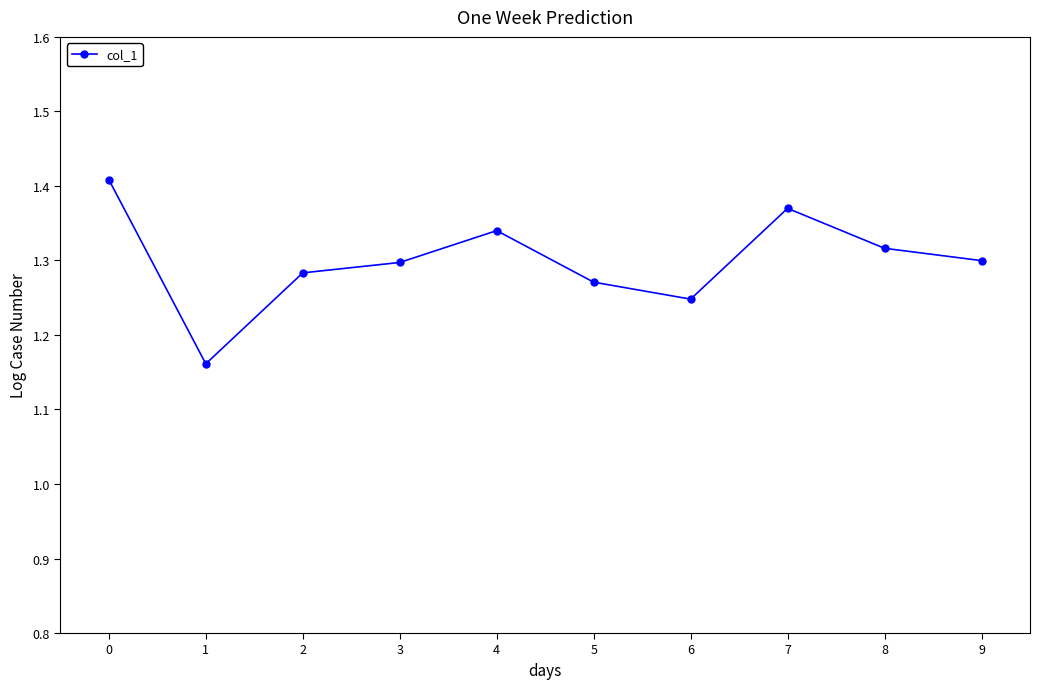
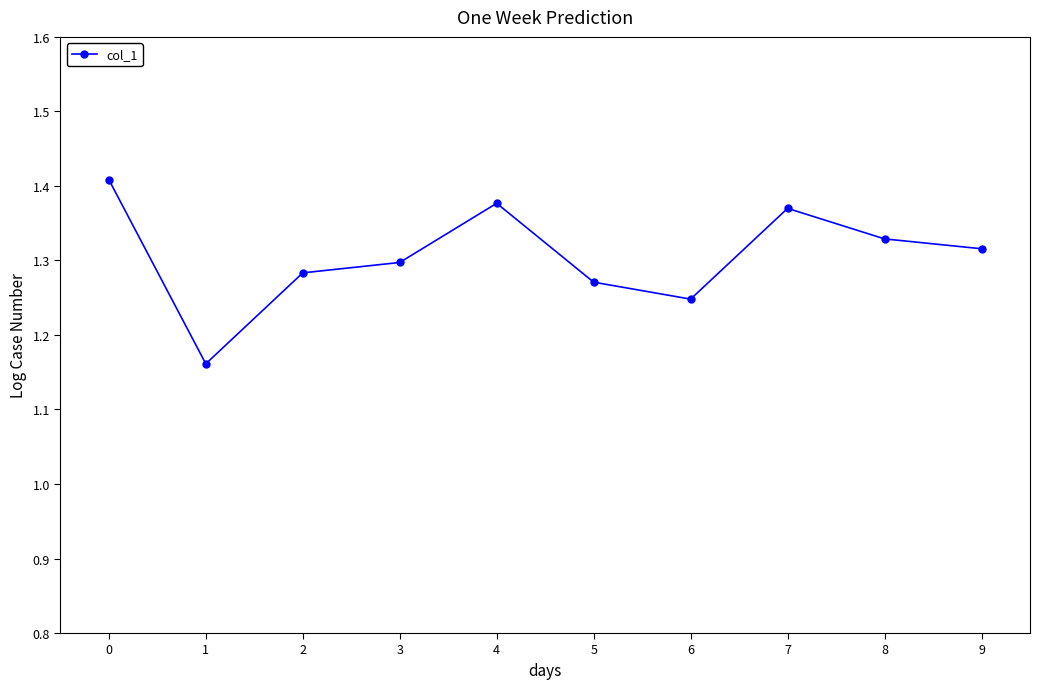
4: 1.34 -> 1.38
8: 1.32 -> 1.33
9: 1.30 -> 1.32
